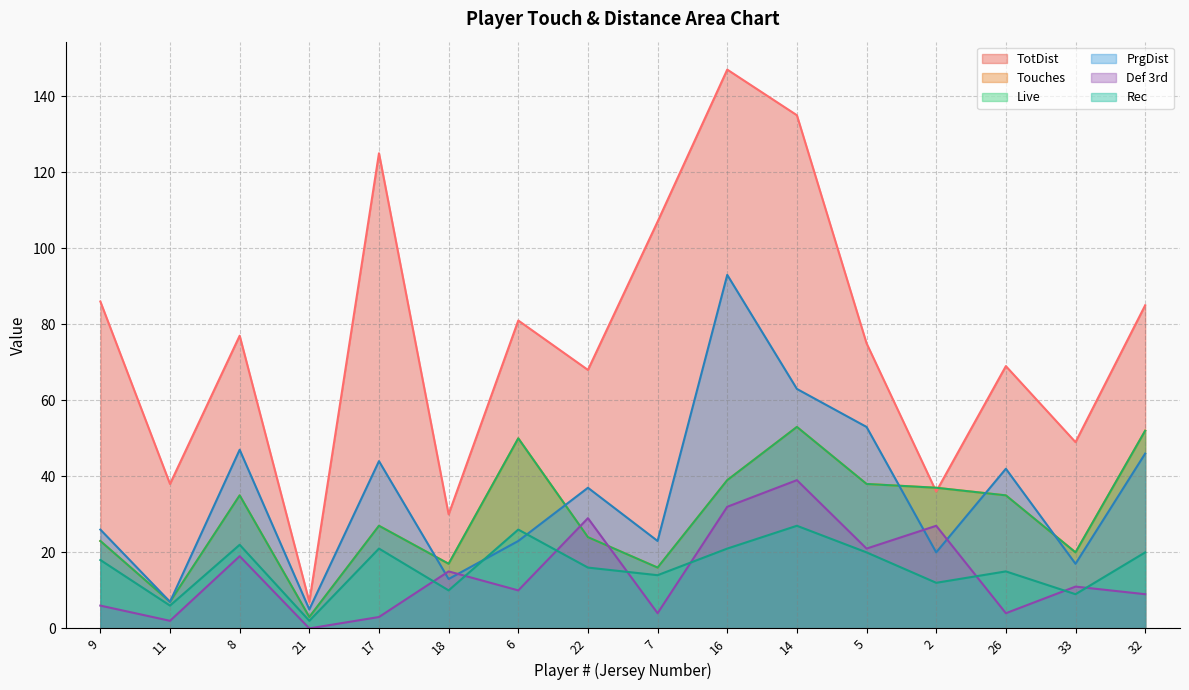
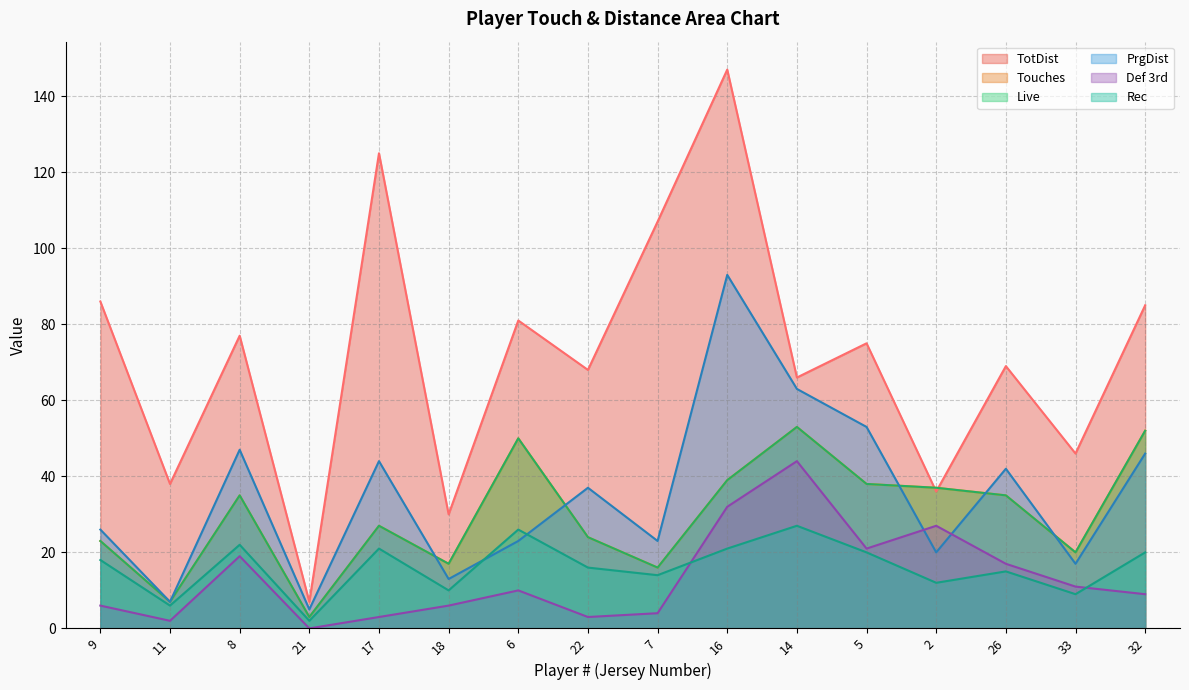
Def 3rd, 18: 15 -> 6
Def 3rd, 22: 29 -> 3
TotDist, 14: 135 -> 66
Def 3rd, 14: 39 -> 44
Def 3rd, 26: 4 -> 17
TotDist, 33: 49 -> 46
